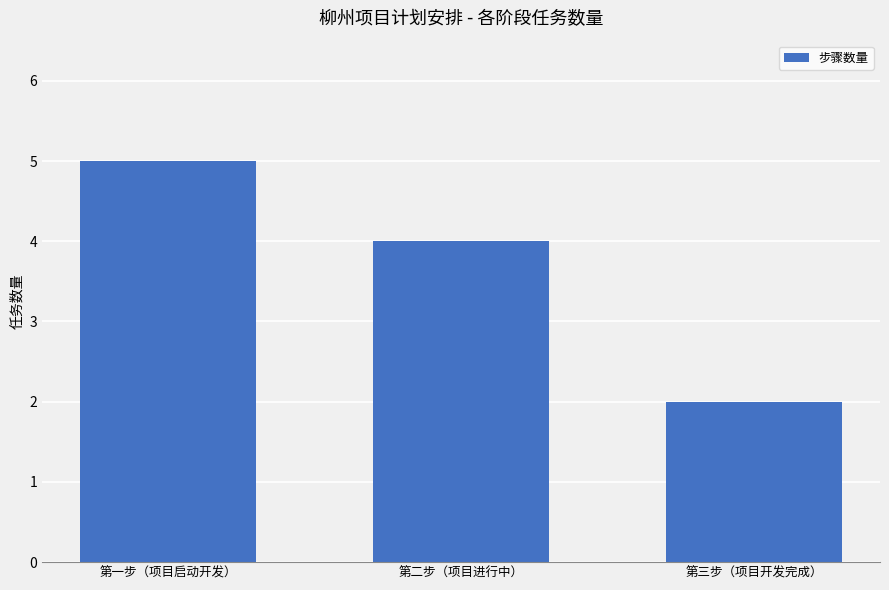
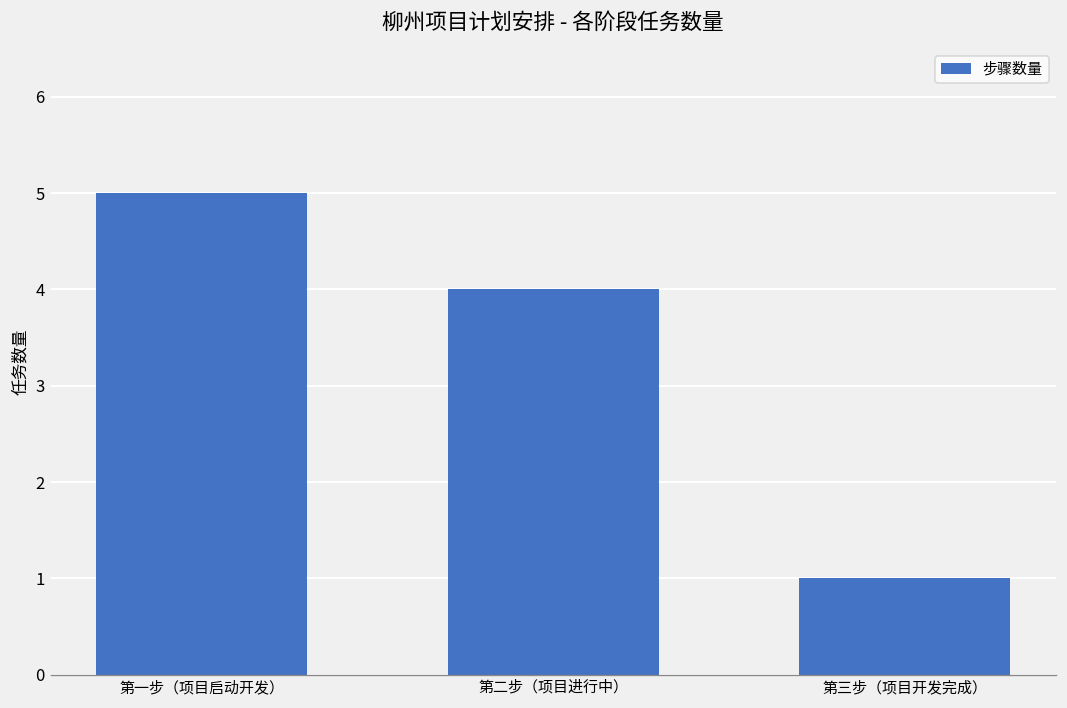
第三步（项目开发完成）: 2 -> 1
